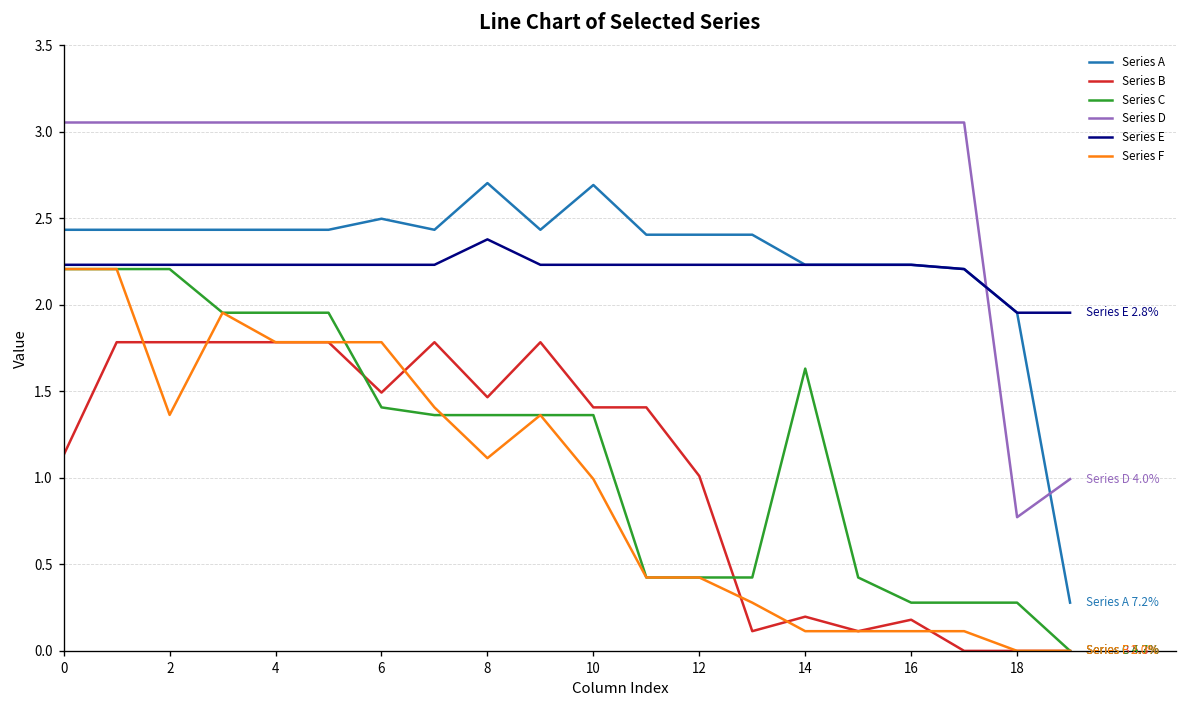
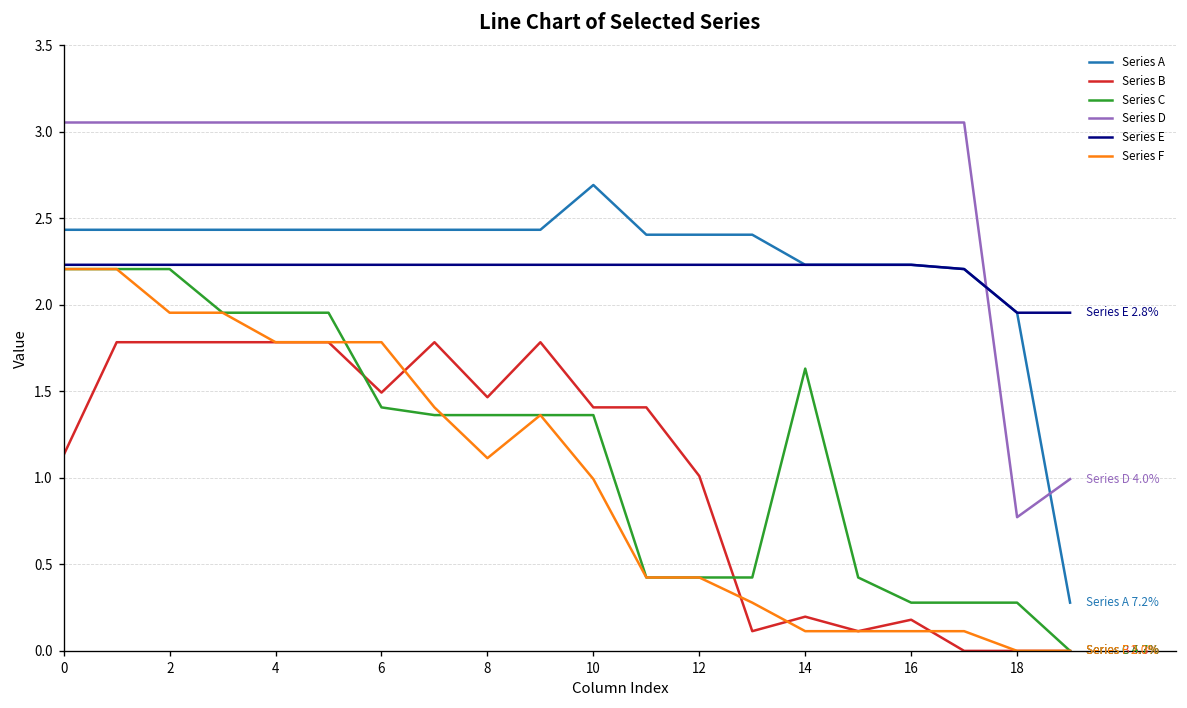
Series F, 2: 1.36 -> 1.96
Series A, 6: 2.50 -> 2.43
Series A, 8: 2.70 -> 2.43
Series E, 8: 2.38 -> 2.23
